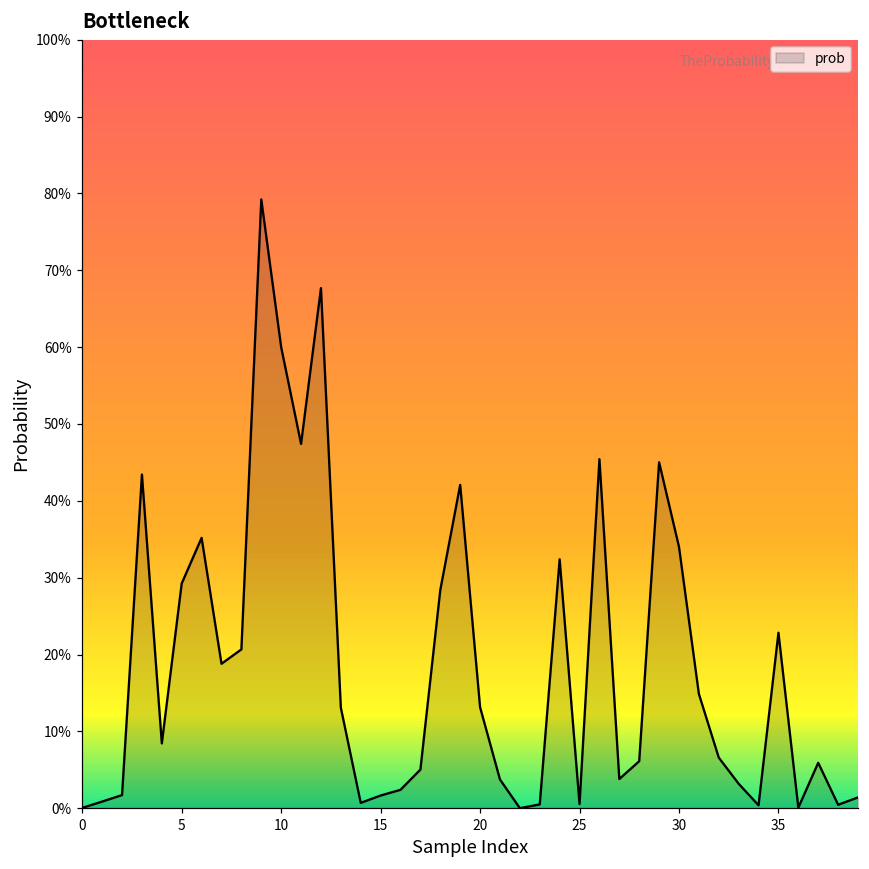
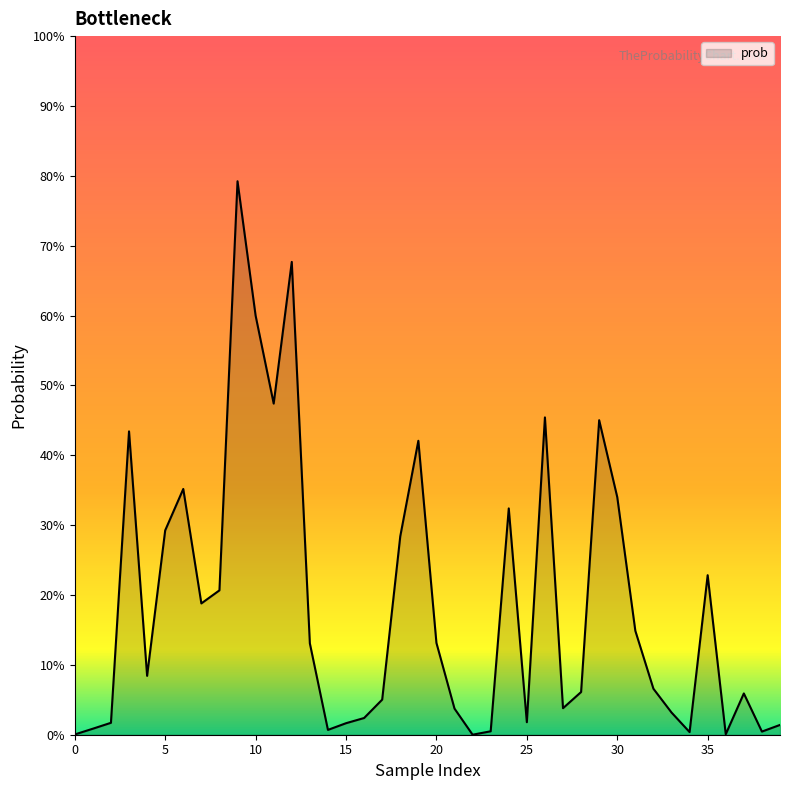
25: 1% -> 2%
